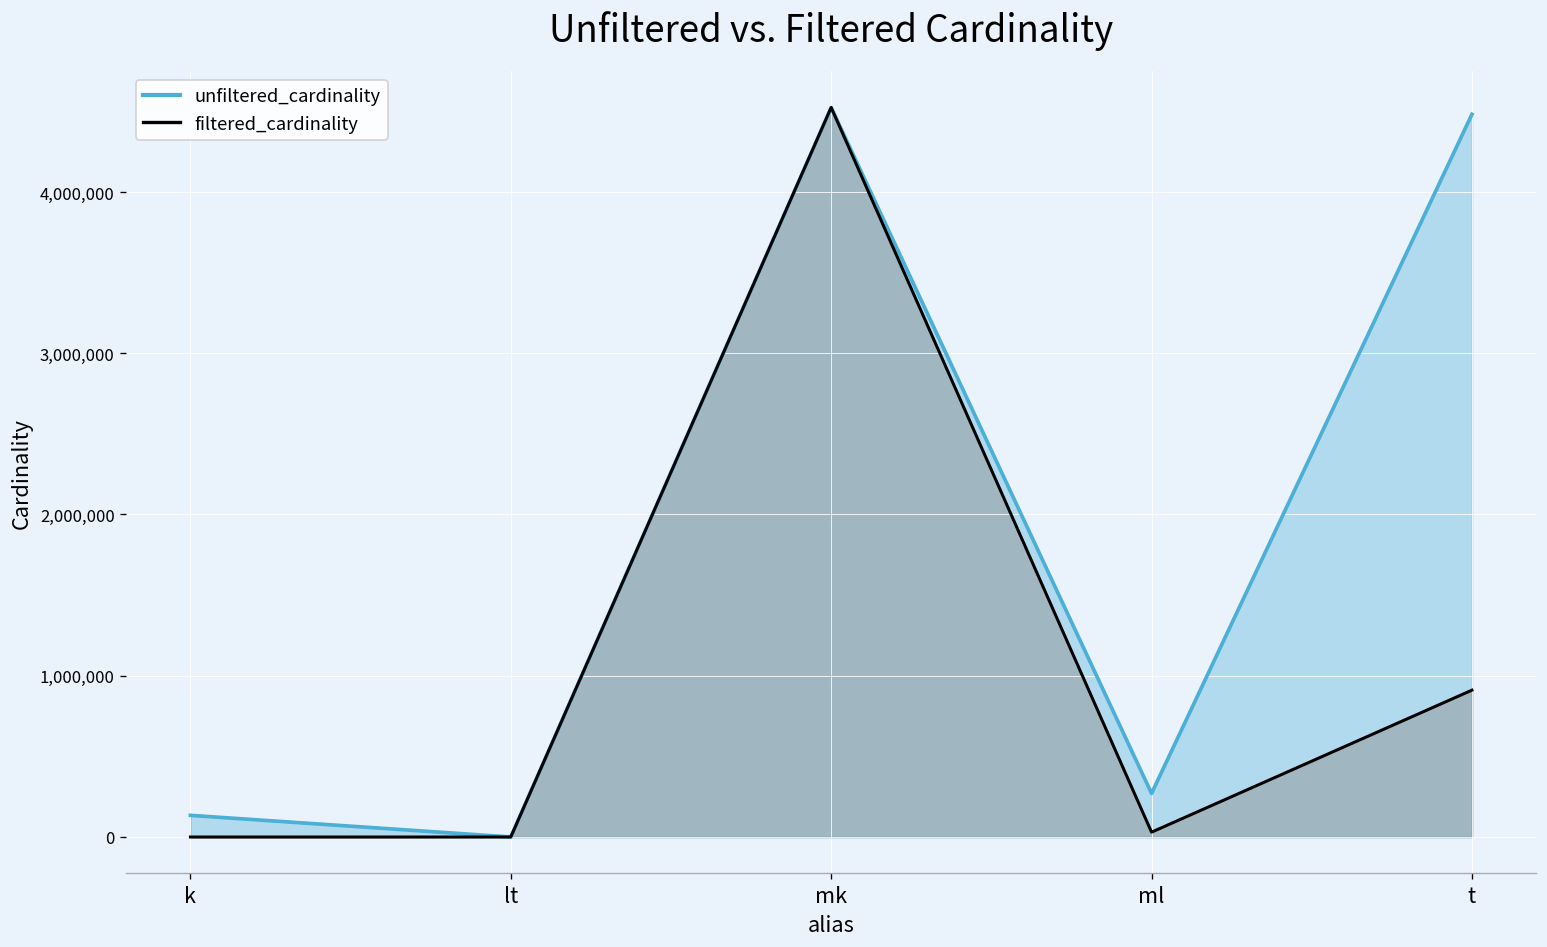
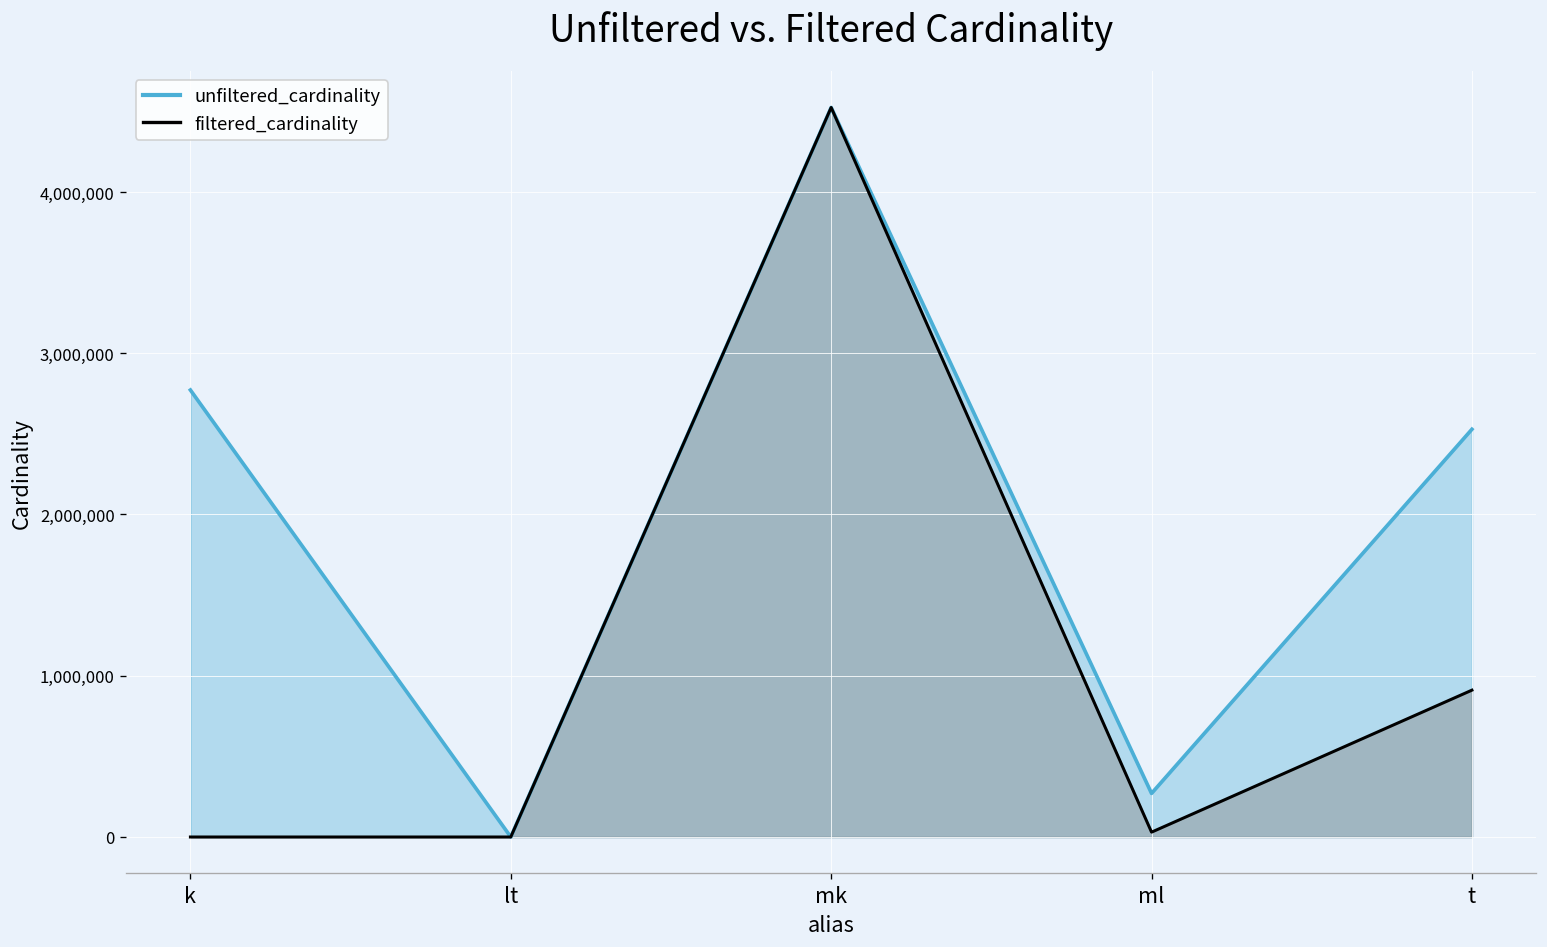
unfiltered_cardinality, k: 130,000 -> 2,770,000
unfiltered_cardinality, t: 4,480,000 -> 2,530,000
